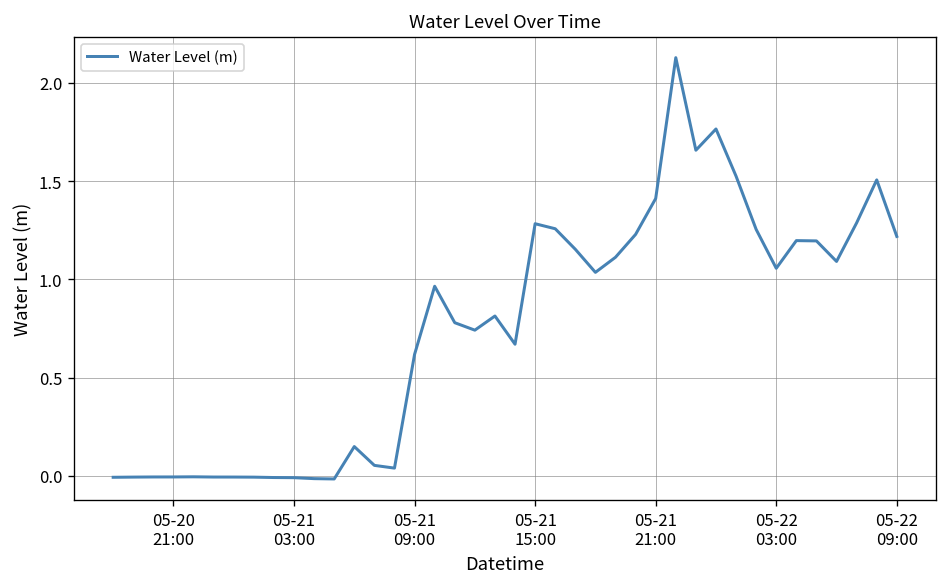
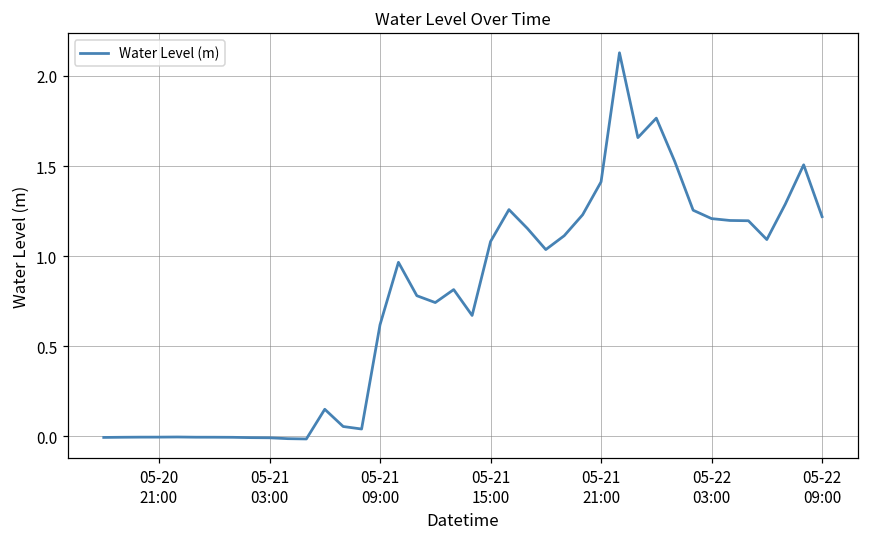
05-21 15:00: 1.28 -> 1.08
05-22 03:00: 1.06 -> 1.21
